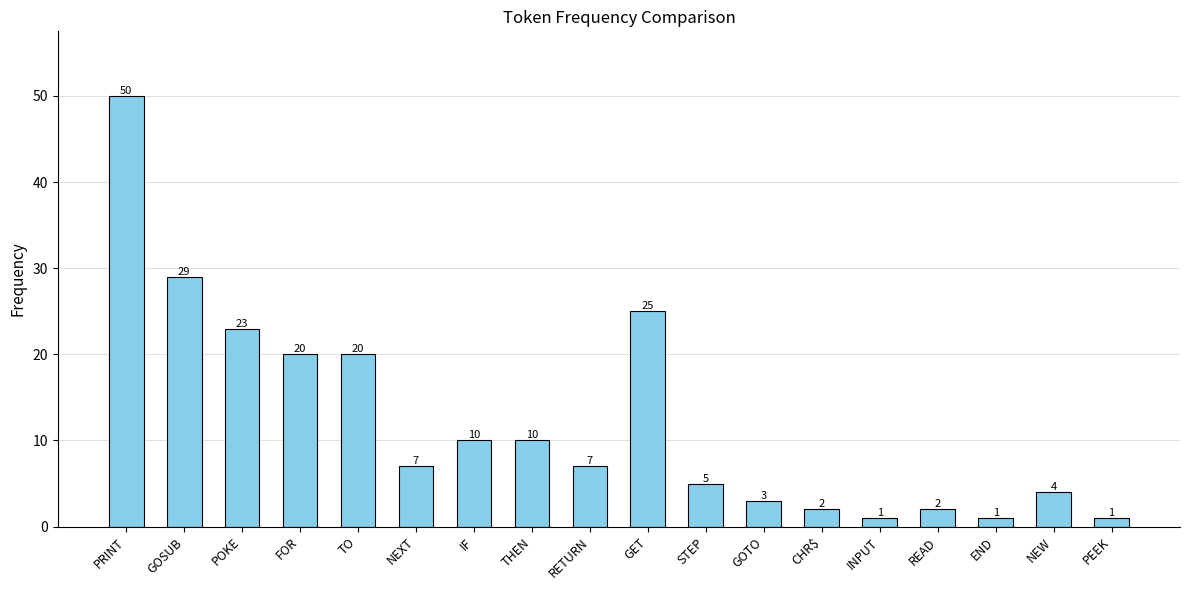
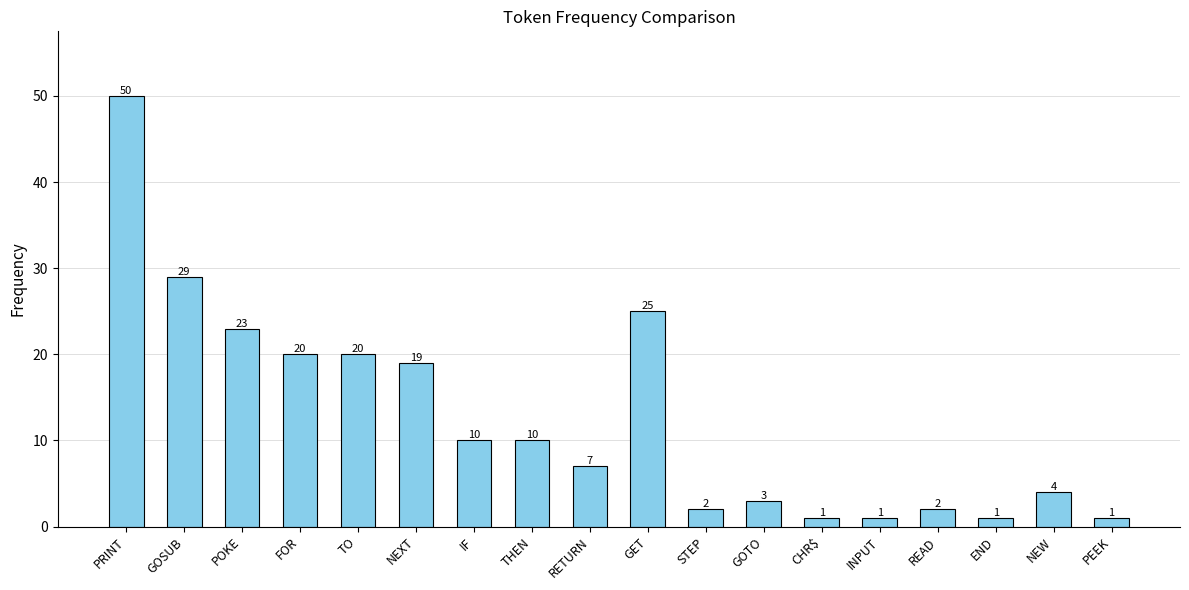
NEXT: 7 -> 19
STEP: 5 -> 2
CHR$: 2 -> 1
